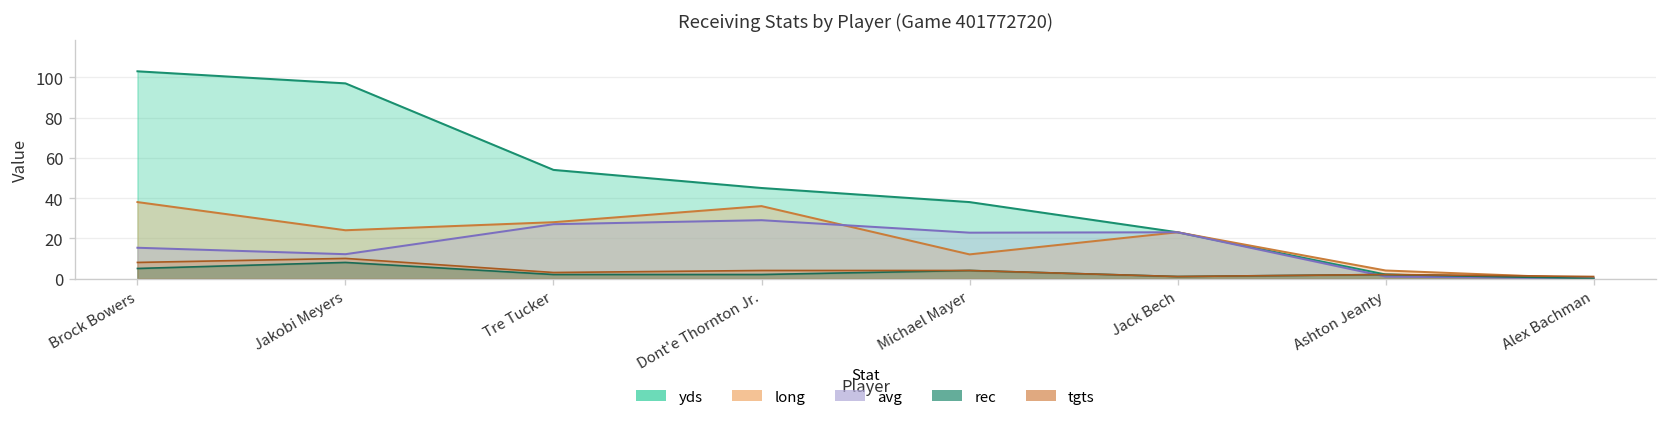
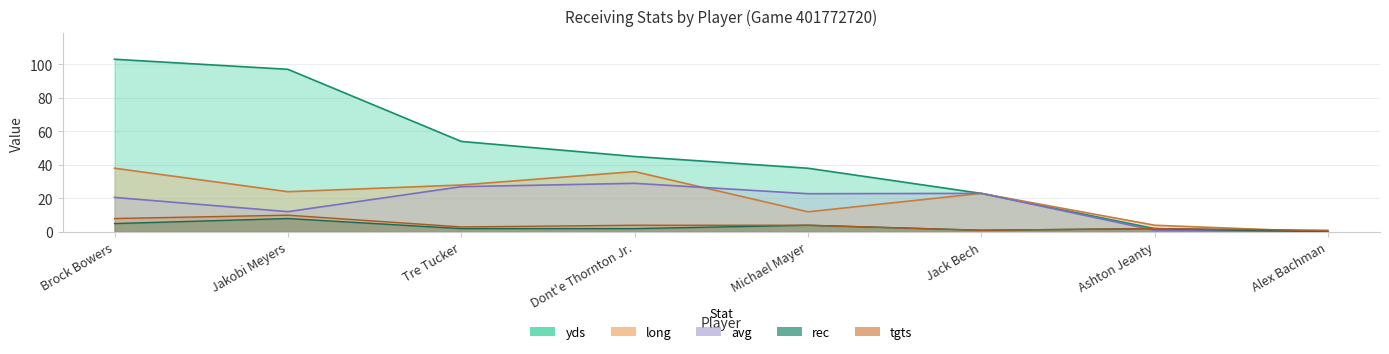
avg, Brock Bowers: 15 -> 21
